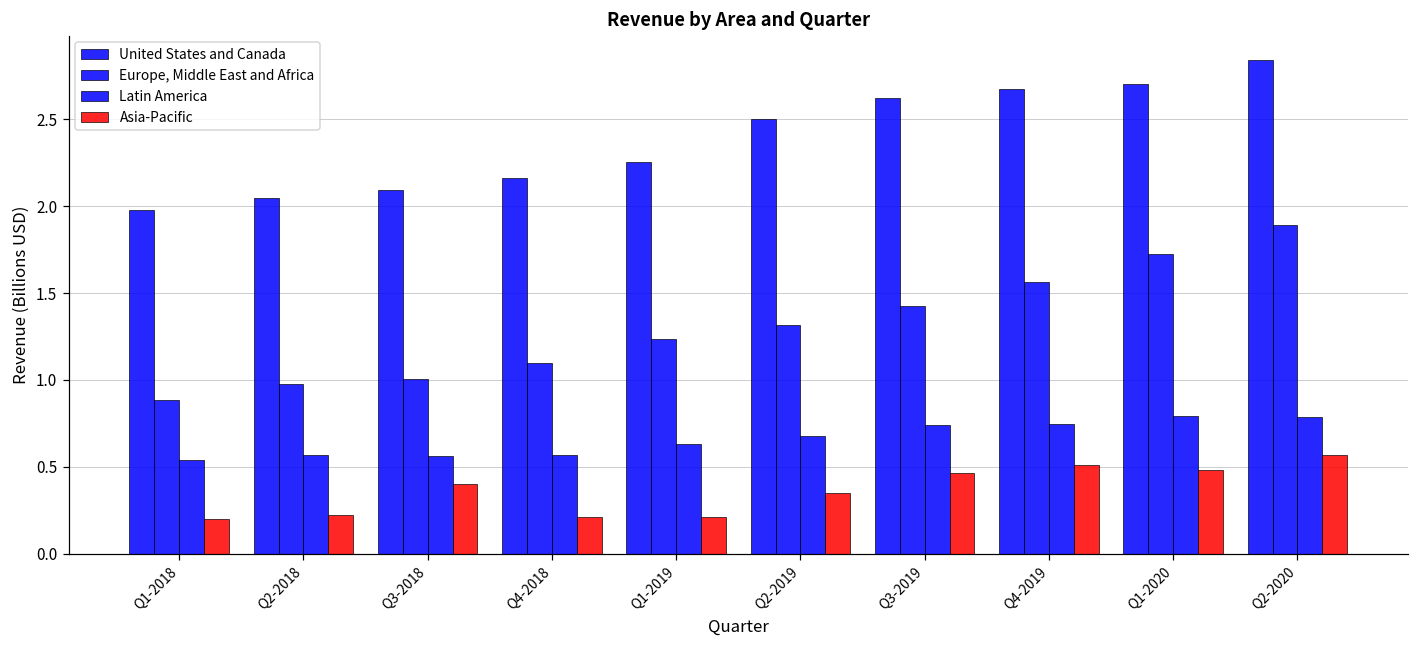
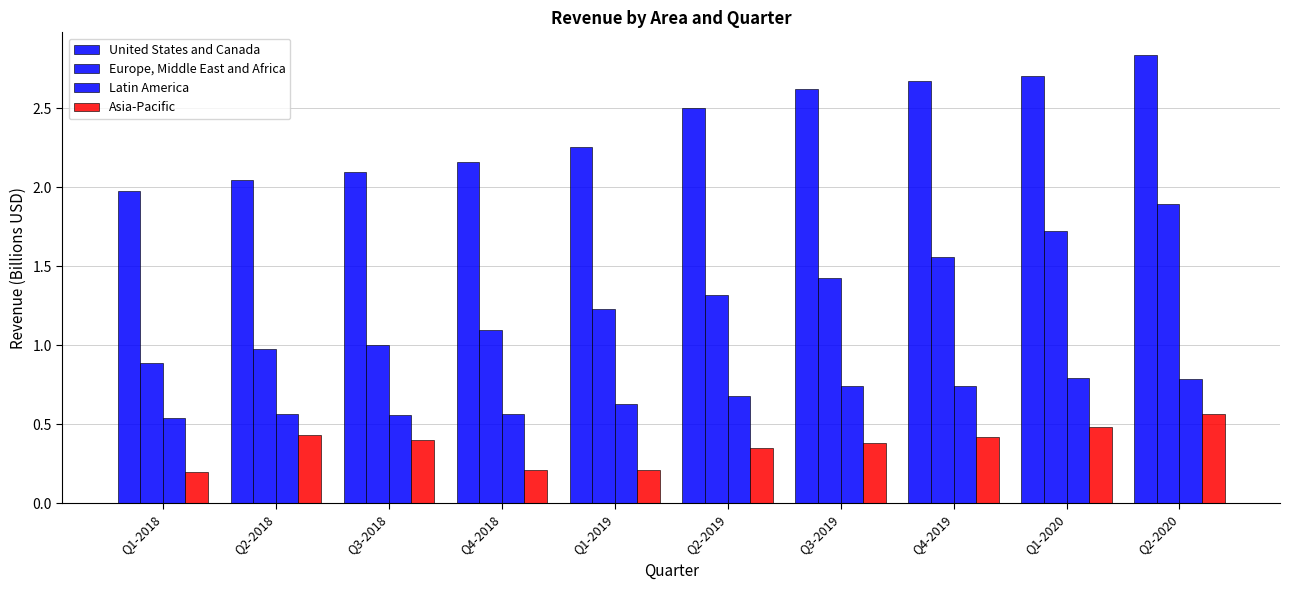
Asia-Pacific, Q2-2018: 0.22 -> 0.43
Asia-Pacific, Q3-2019: 0.46 -> 0.38
Asia-Pacific, Q4-2019: 0.51 -> 0.42
